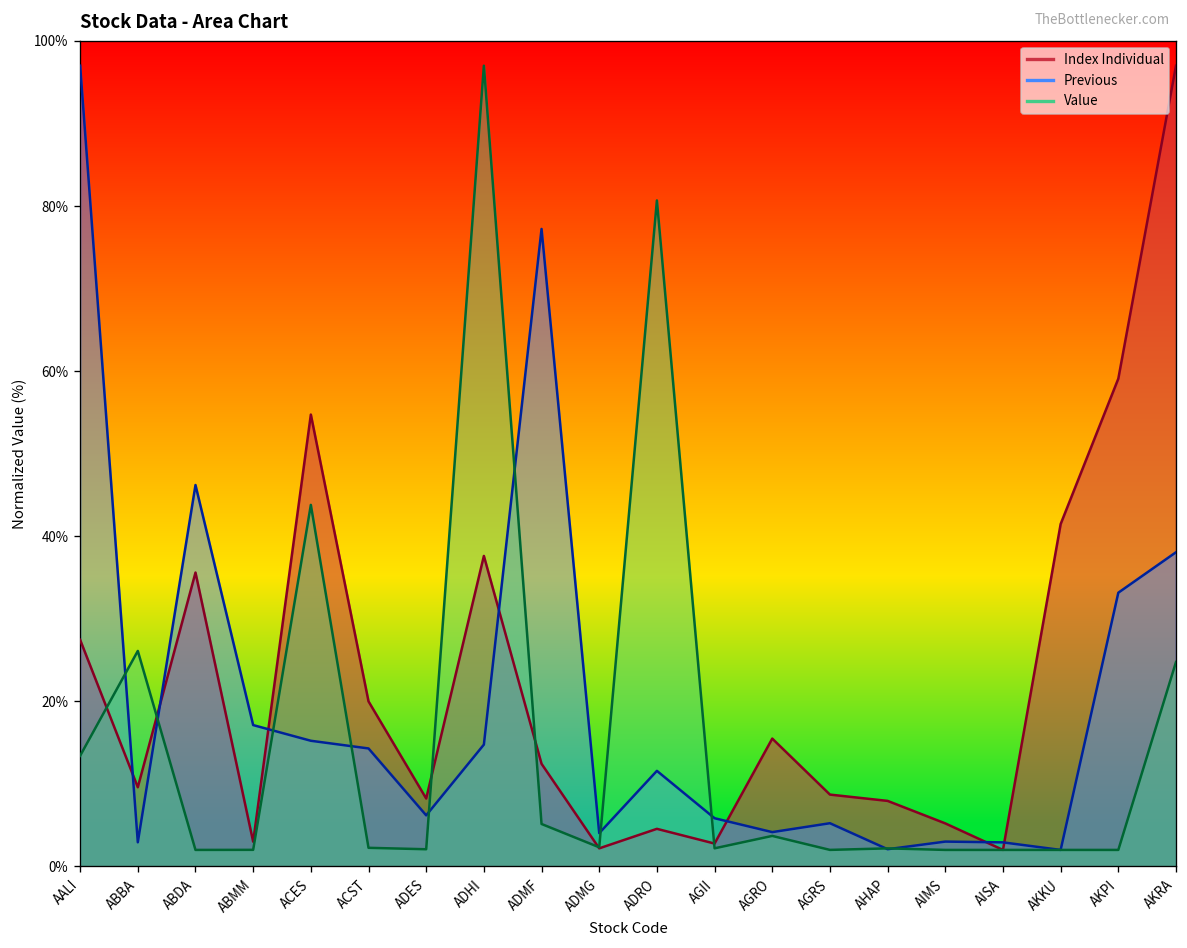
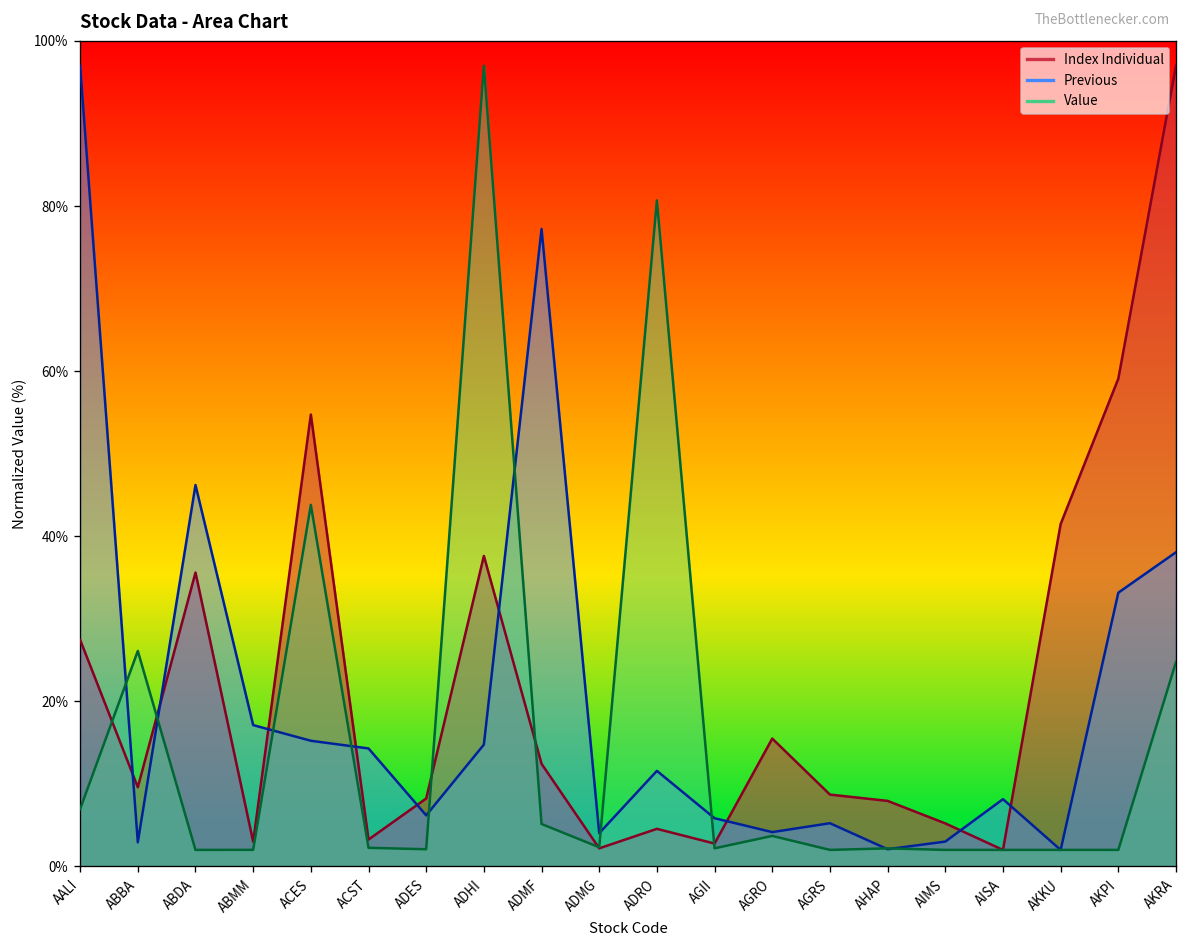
Value, AALI: 13% -> 7%
Index Individual, ACST: 20% -> 3%
Previous, AISA: 3% -> 8%
